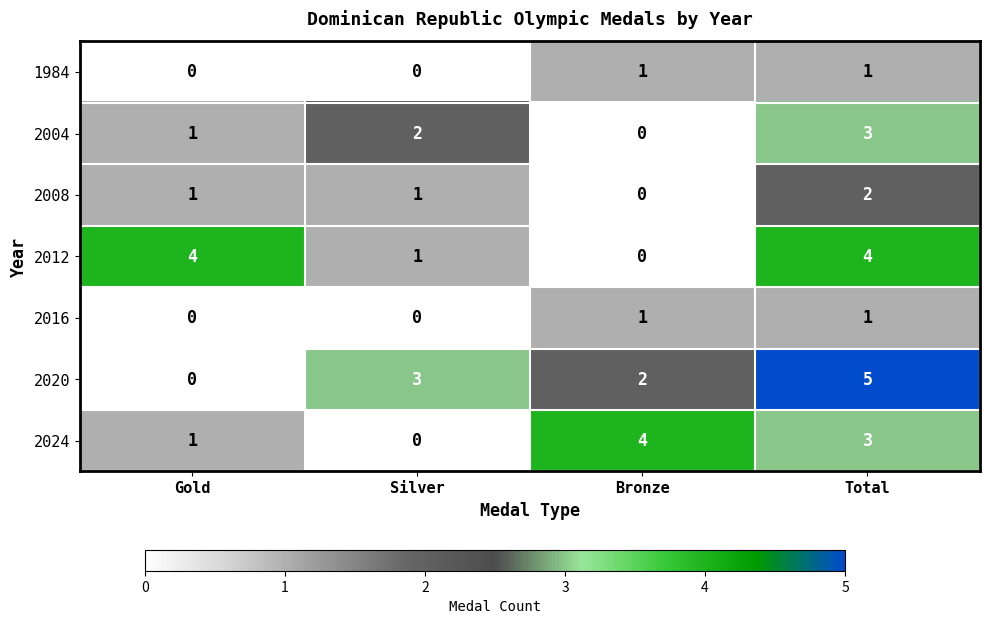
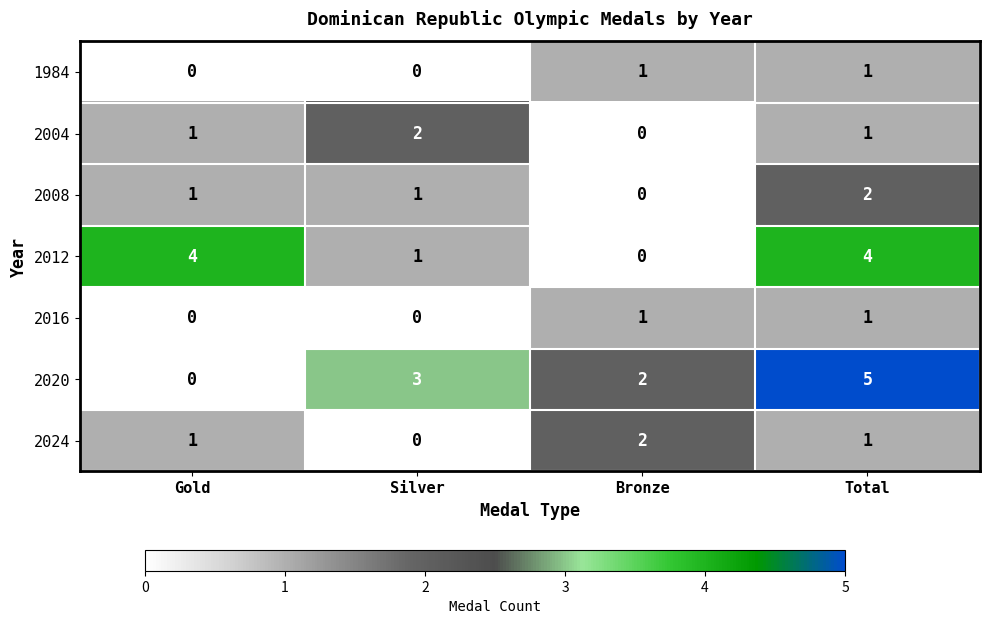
2004, Total: 3 -> 1
2024, Bronze: 4 -> 2
2024, Total: 3 -> 1
